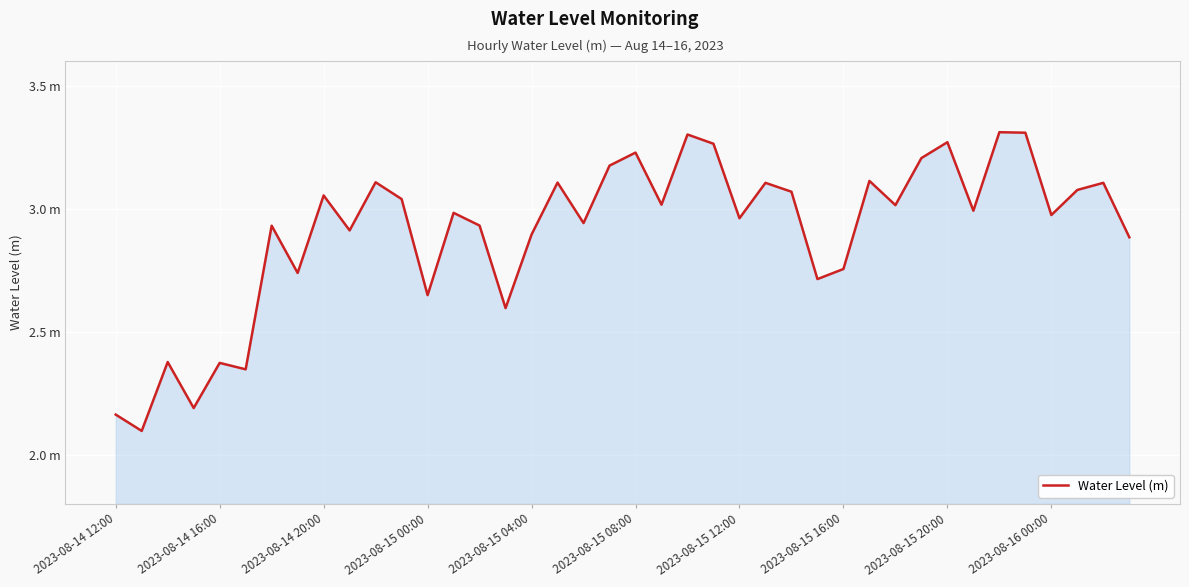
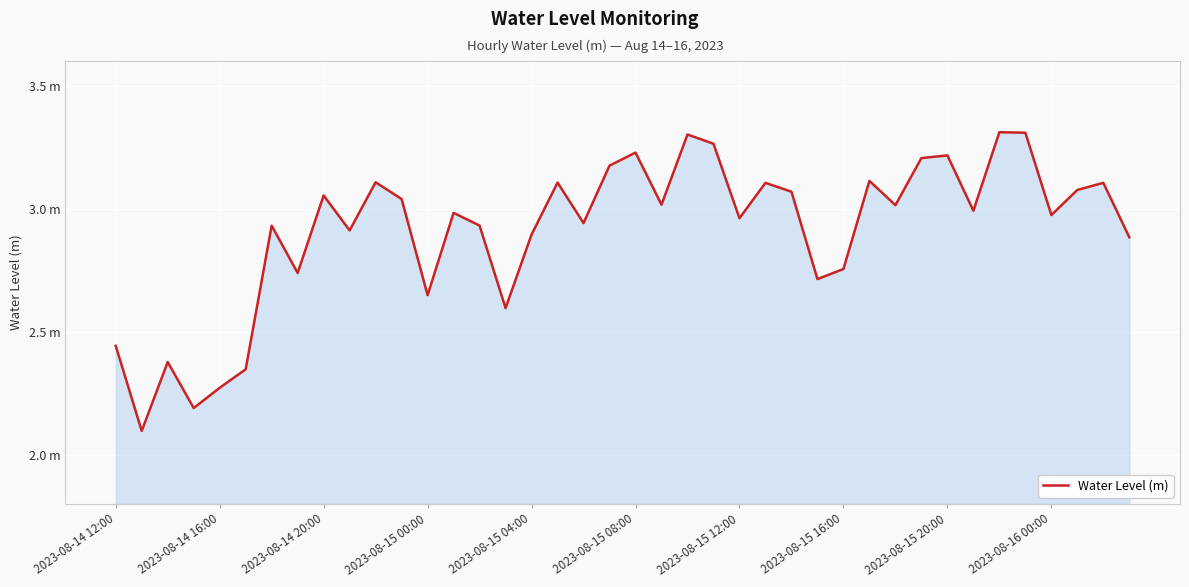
2023-08-14 12:00: 2.16 m -> 2.44 m
2023-08-14 16:00: 2.37 m -> 2.27 m
2023-08-15 20:00: 3.27 m -> 3.22 m
